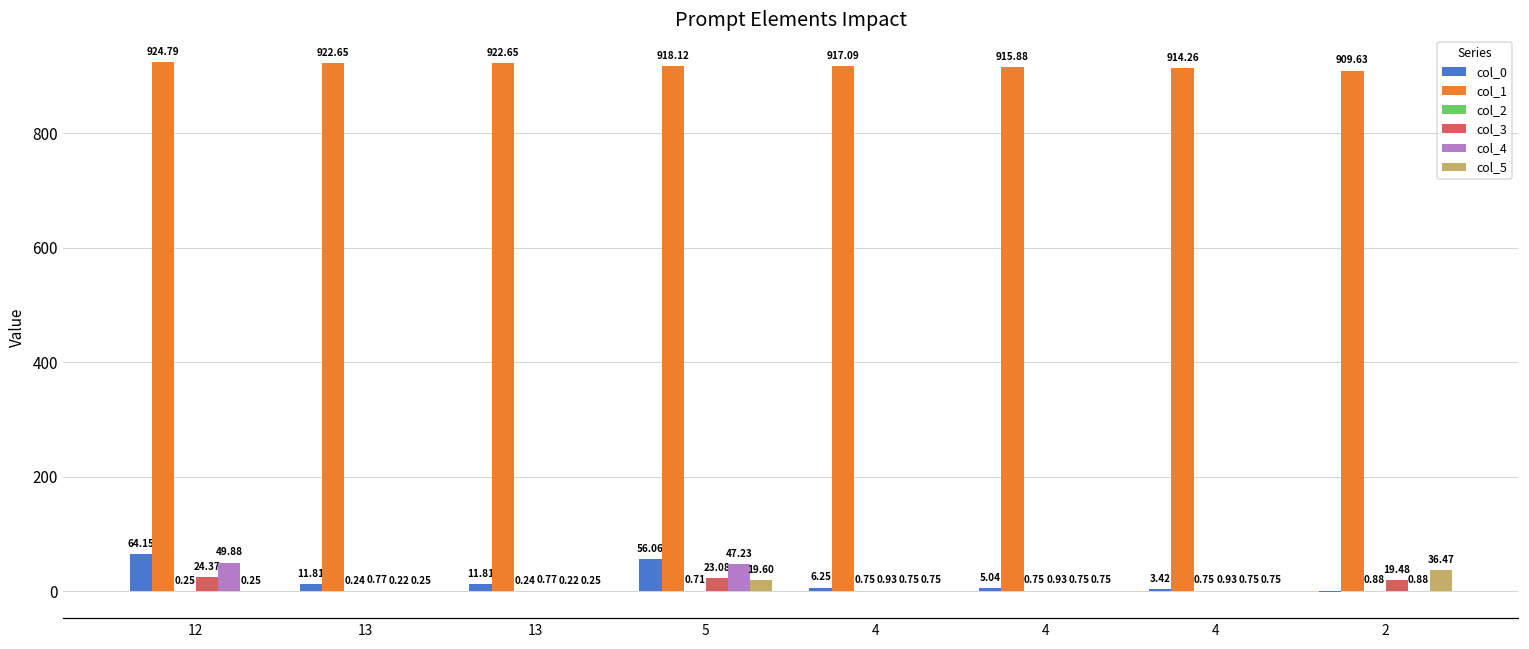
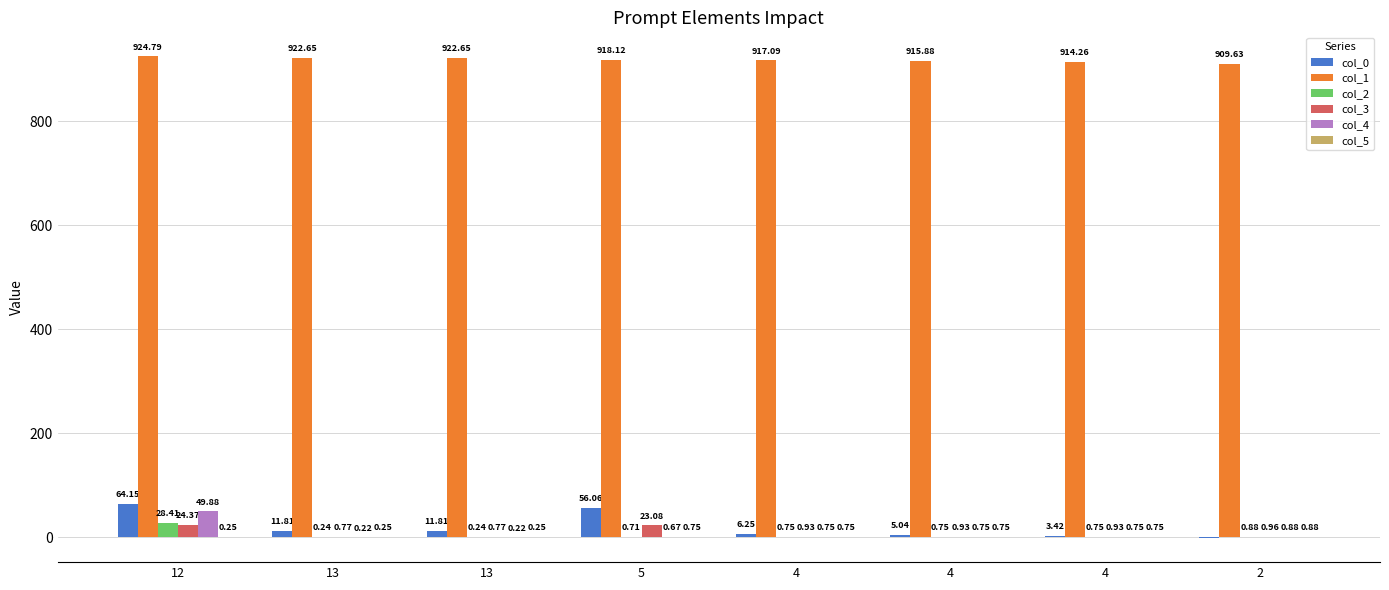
col_2, 12: 0.25 -> 28.41
col_4, 5: 47.23 -> 0.67
col_5, 5: 19.60 -> 0.75
col_3, 2: 19.48 -> 0.96
col_5, 2: 36.47 -> 0.88
